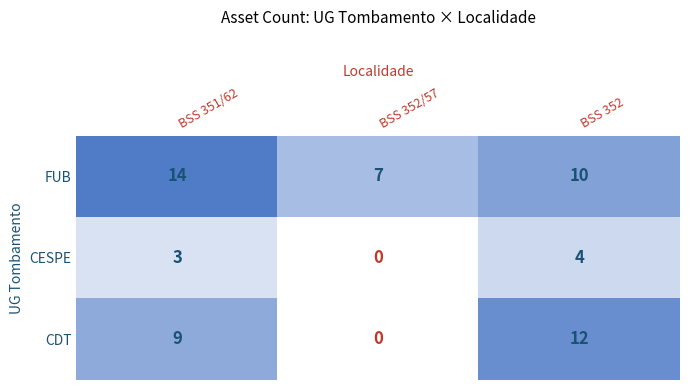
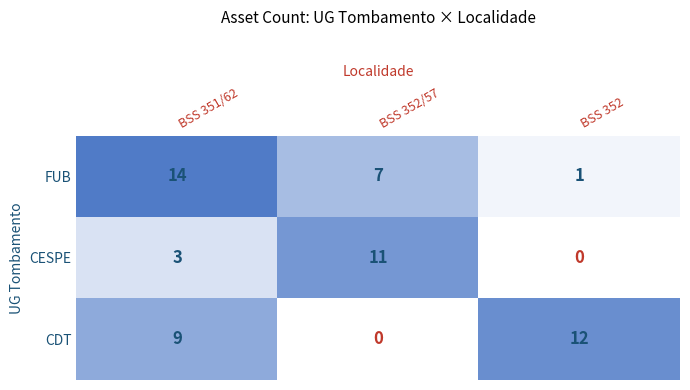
FUB, BSS 352: 10 -> 1
CESPE, BSS 352/57: 0 -> 11
CESPE, BSS 352: 4 -> 0
